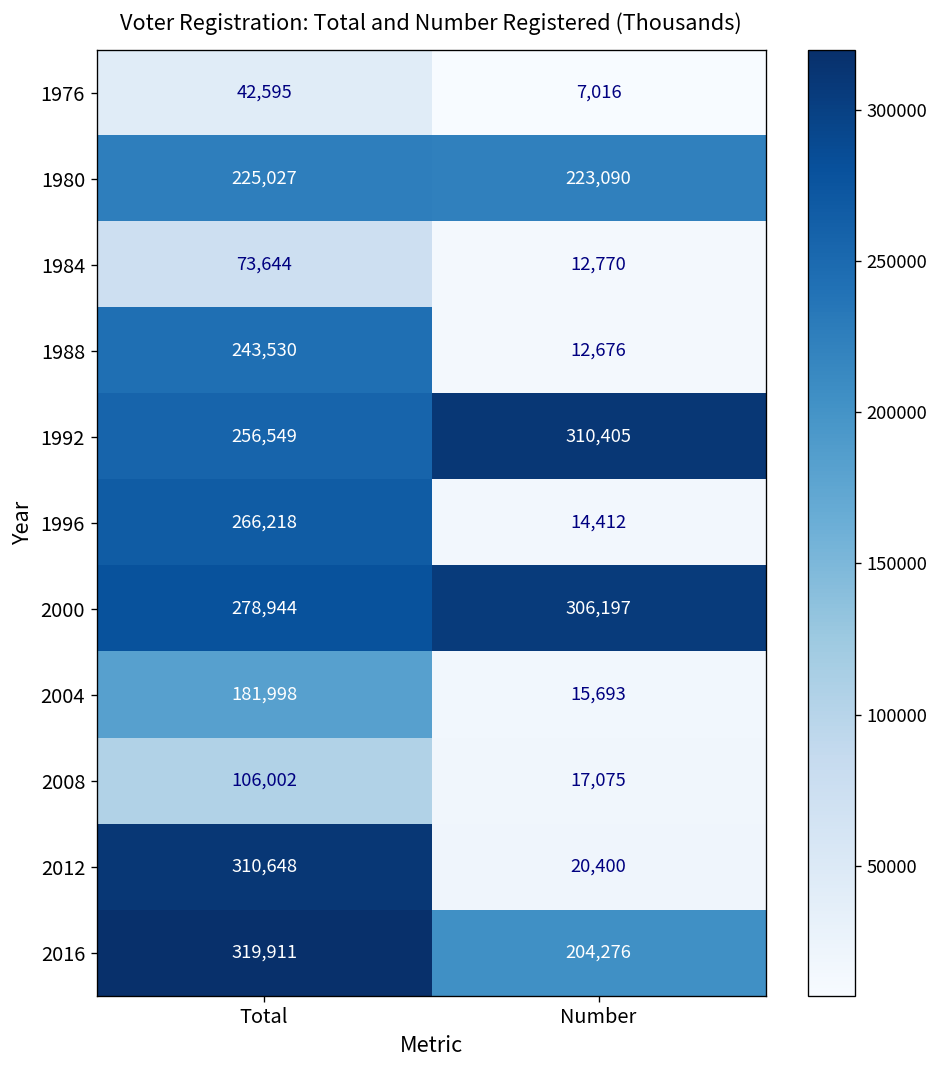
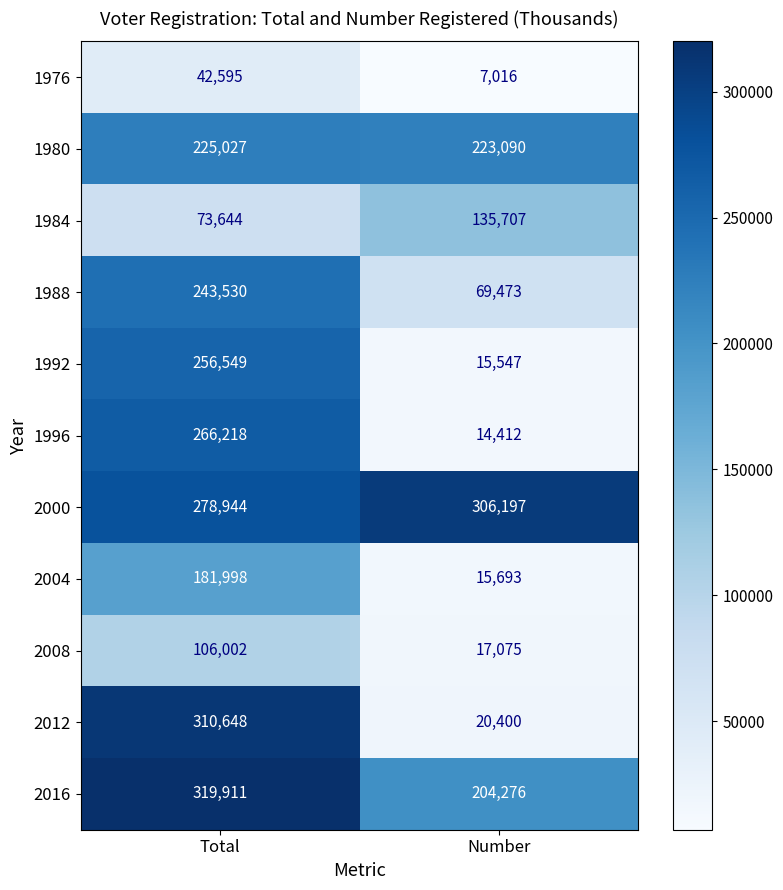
1984, Number: 12,770 -> 135,707
1988, Number: 12,676 -> 69,473
1992, Number: 310,405 -> 15,547
